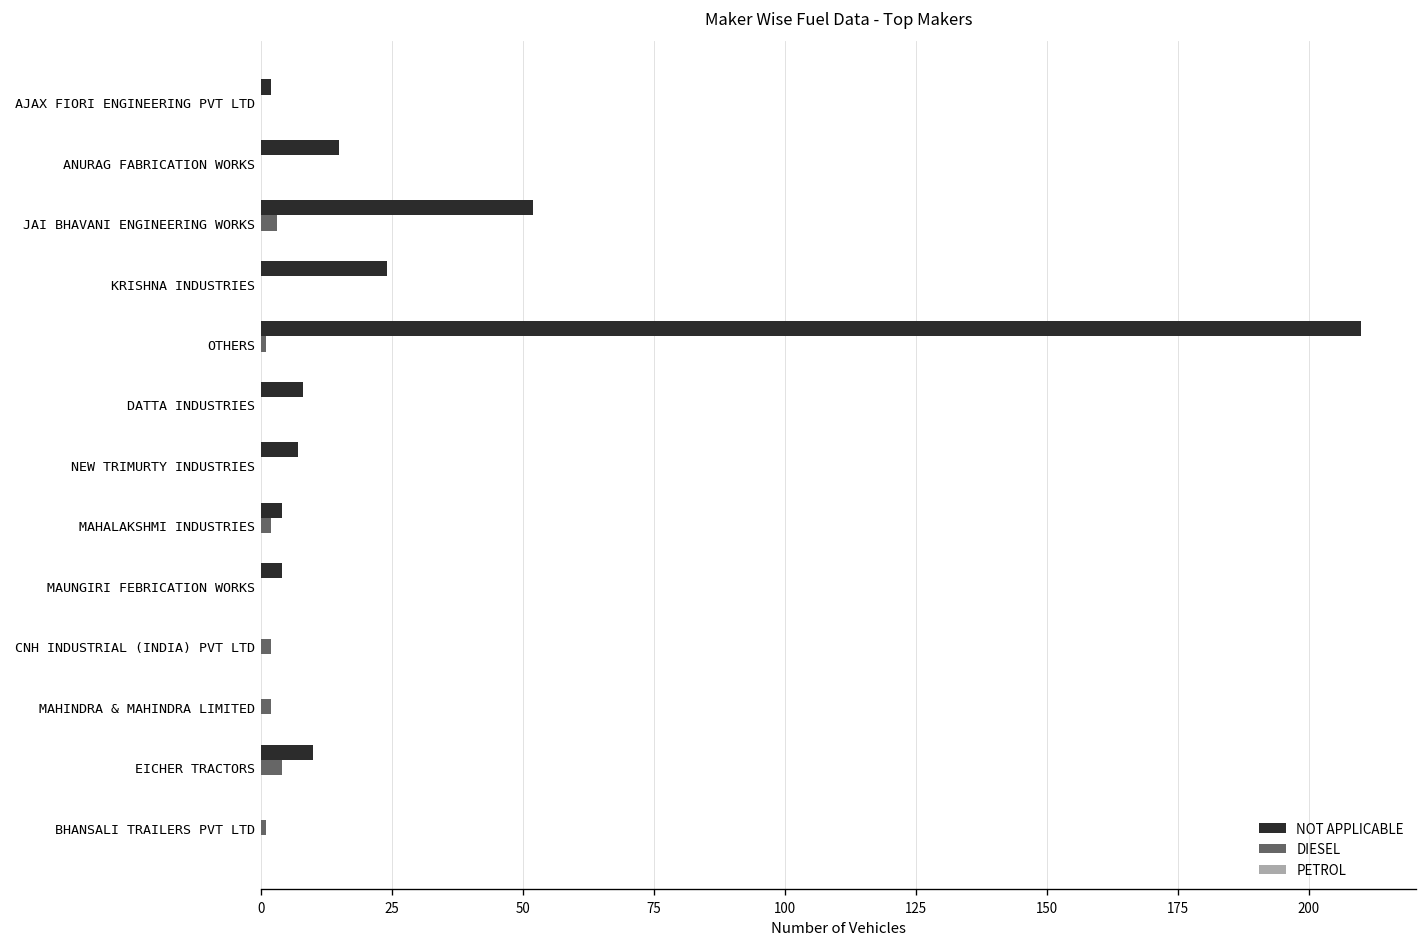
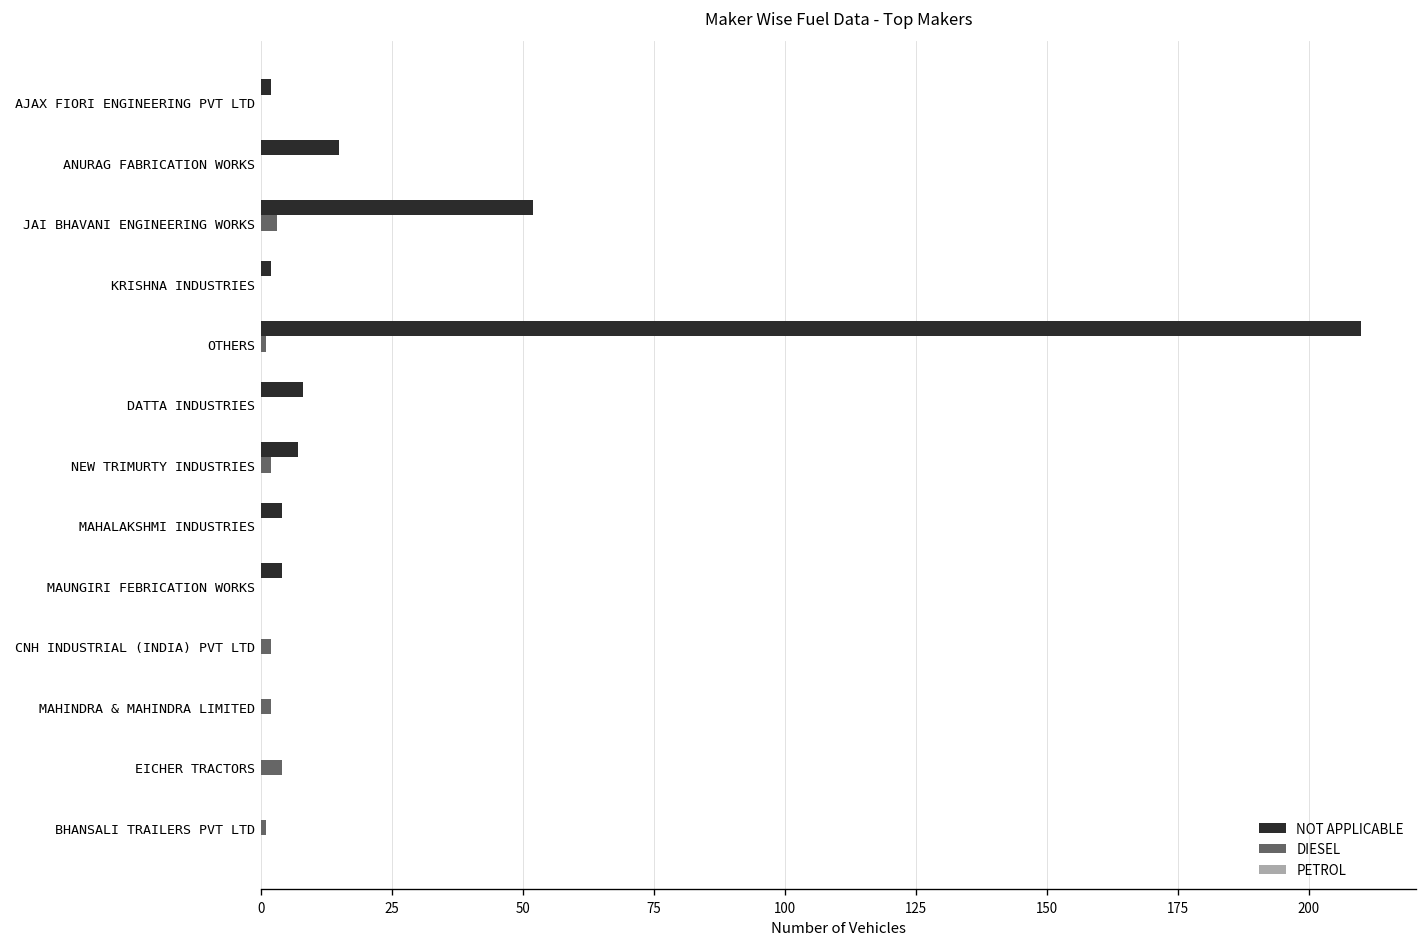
NOT APPLICABLE, KRISHNA INDUSTRIES: 24 -> 2
DIESEL, NEW TRIMURTY INDUSTRIES: 0 -> 2
DIESEL, MAHALAKSHMI INDUSTRIES: 2 -> 0
NOT APPLICABLE, EICHER TRACTORS: 10 -> 0
